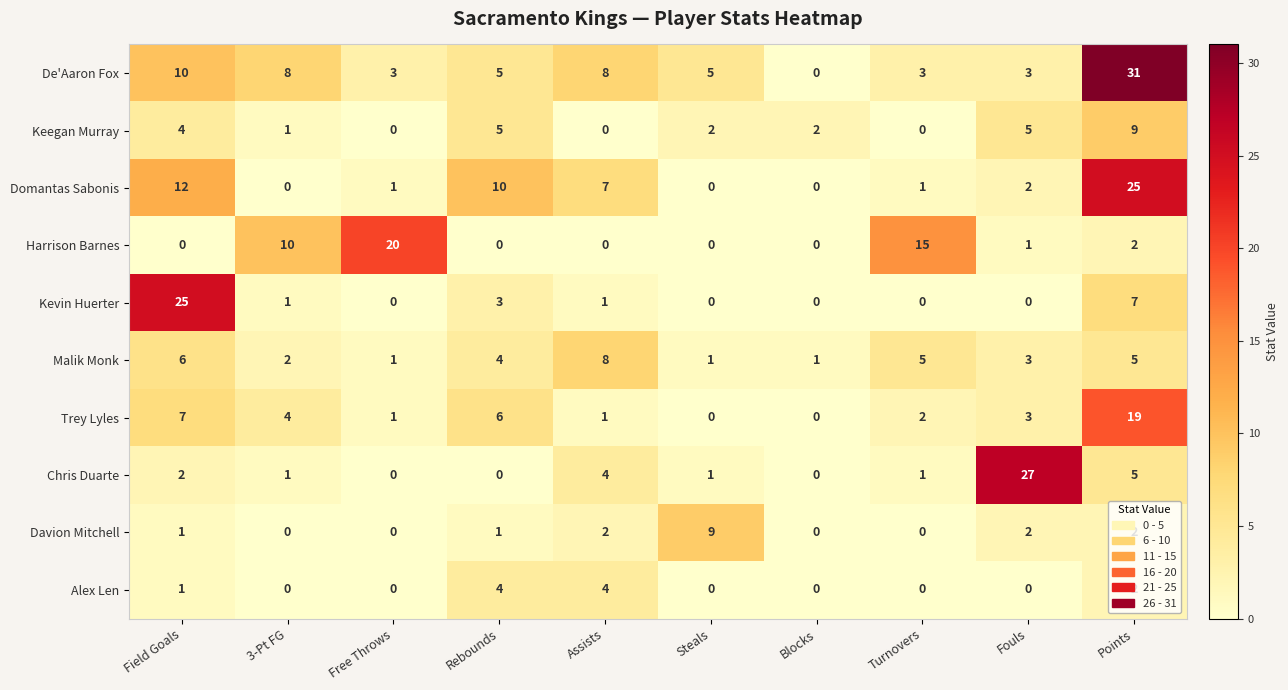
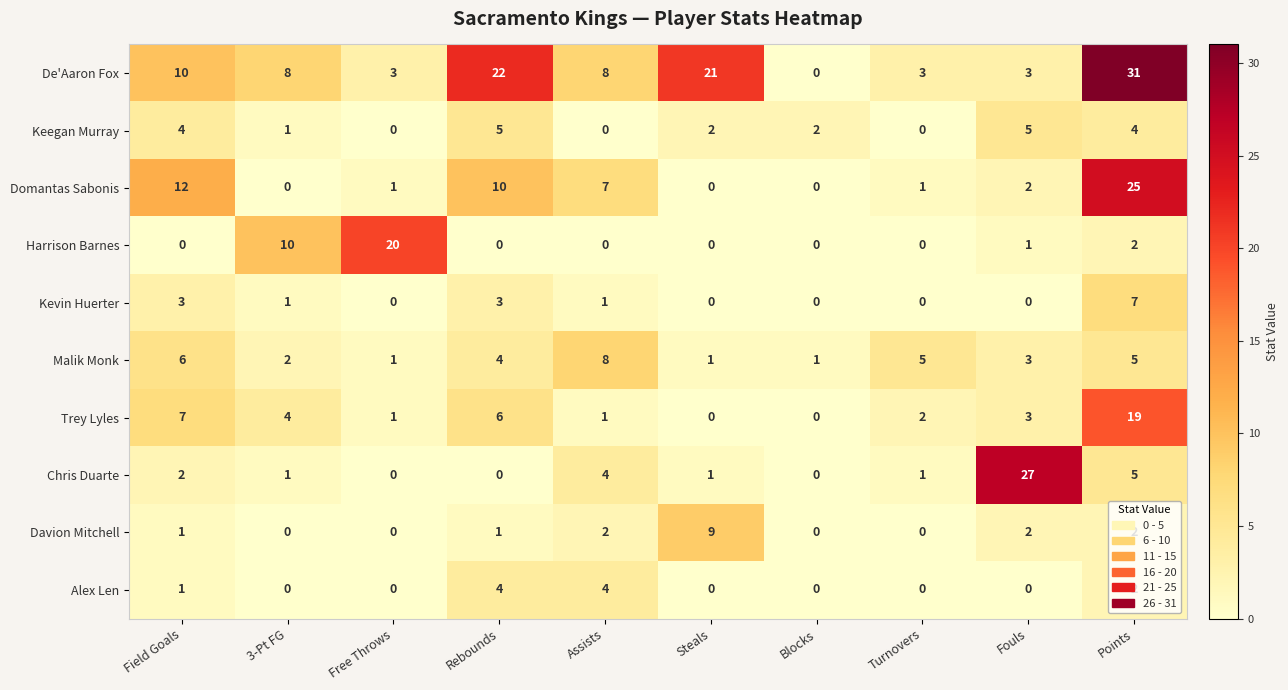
De'Aaron Fox, Rebounds: 5 -> 22
De'Aaron Fox, Steals: 5 -> 21
Keegan Murray, Points: 9 -> 4
Harrison Barnes, Turnovers: 15 -> 0
Kevin Huerter, Field Goals: 25 -> 3
